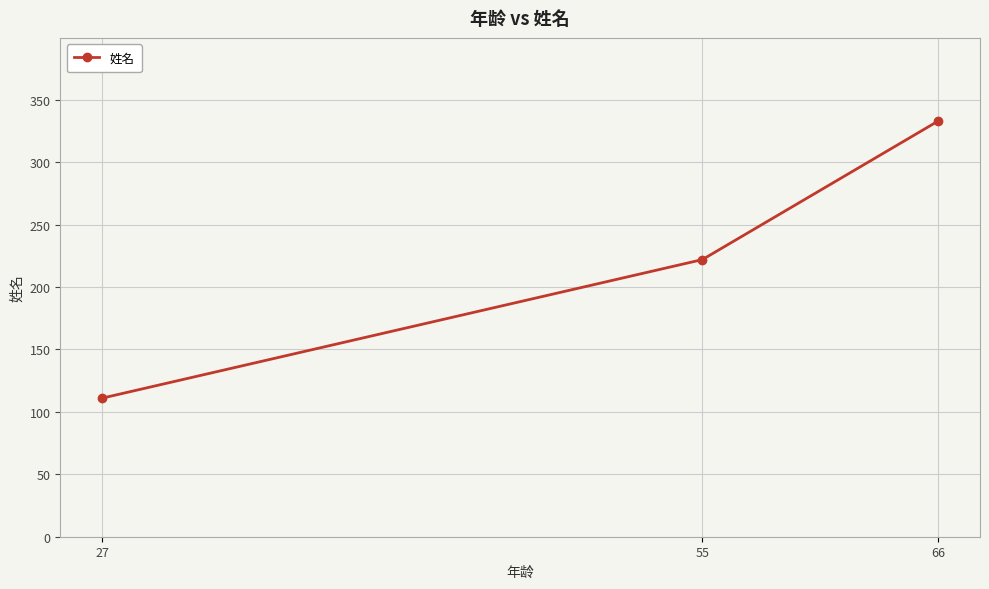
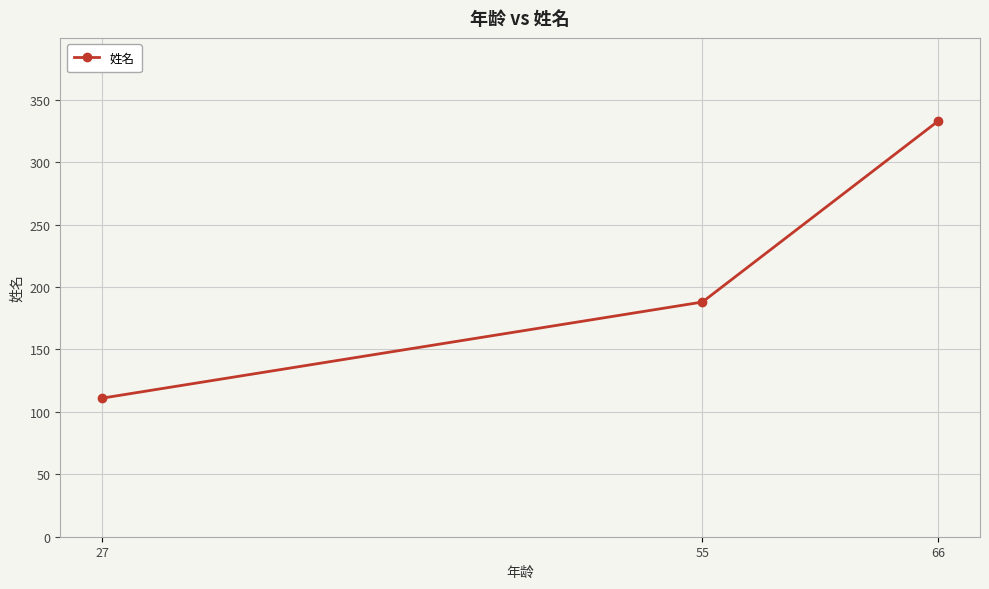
55: 222 -> 188
